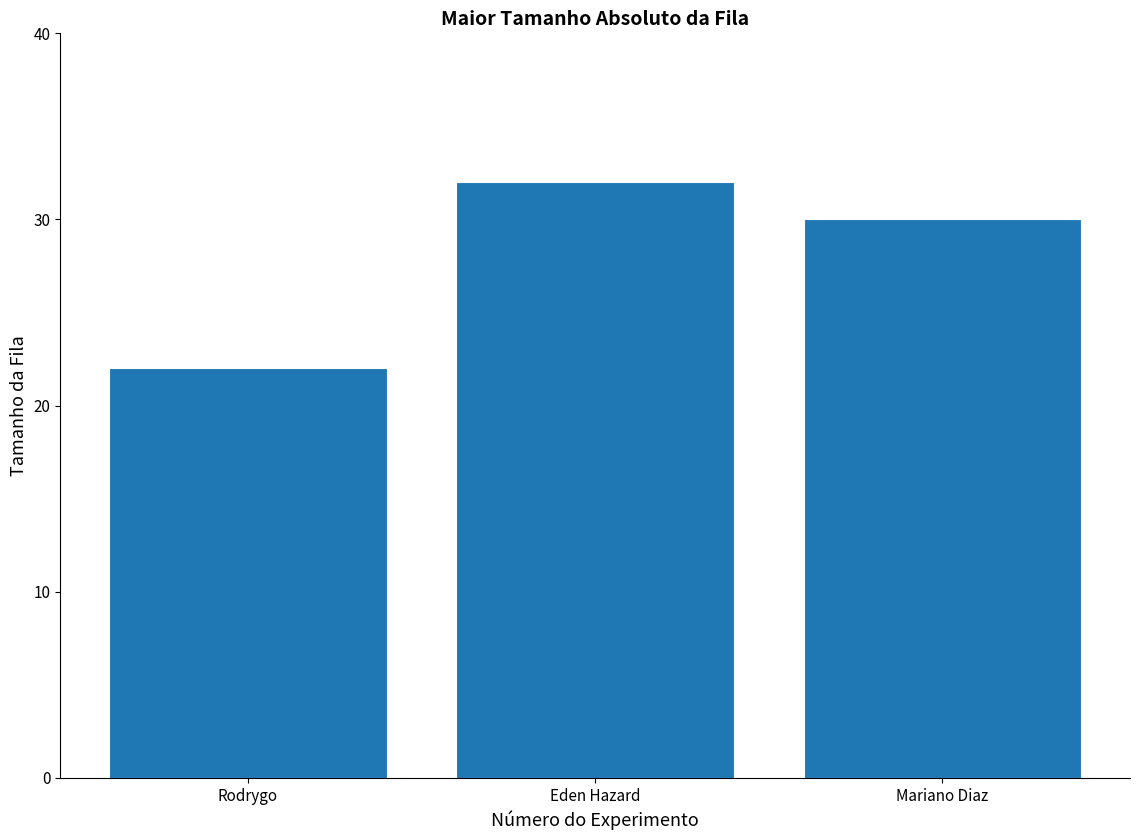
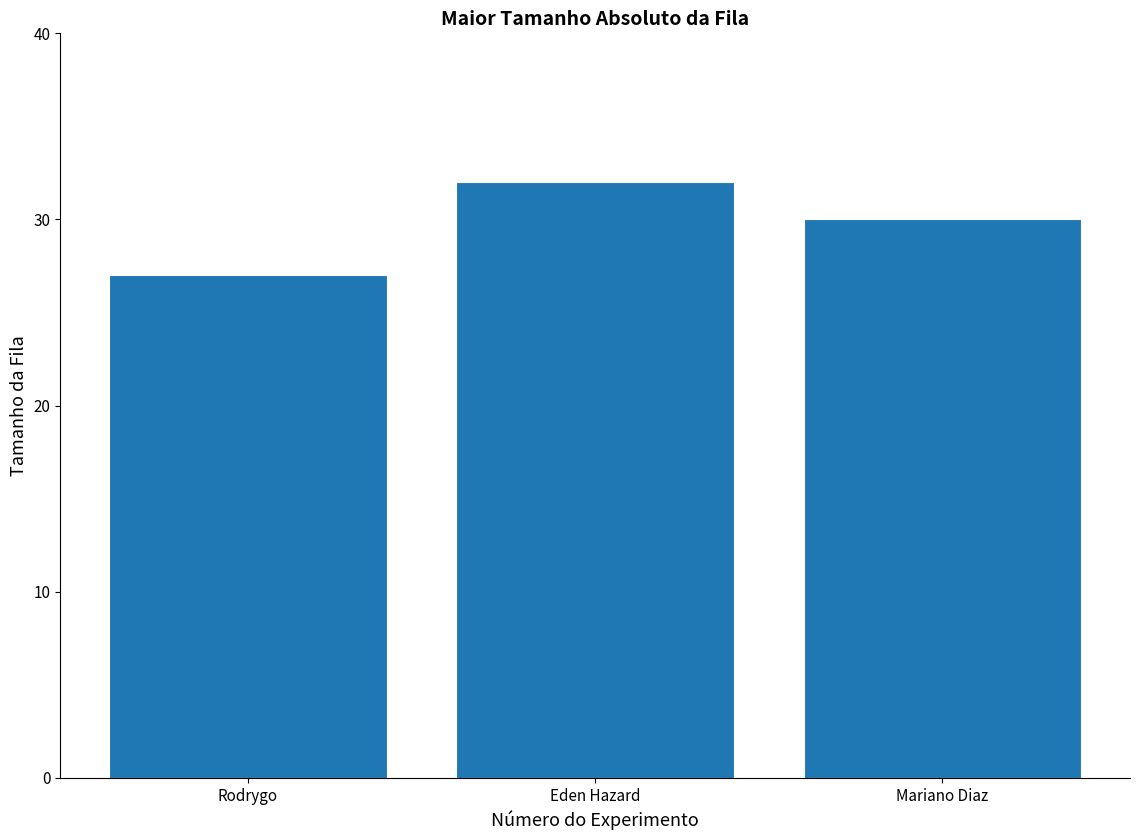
Rodrygo: 22 -> 27
